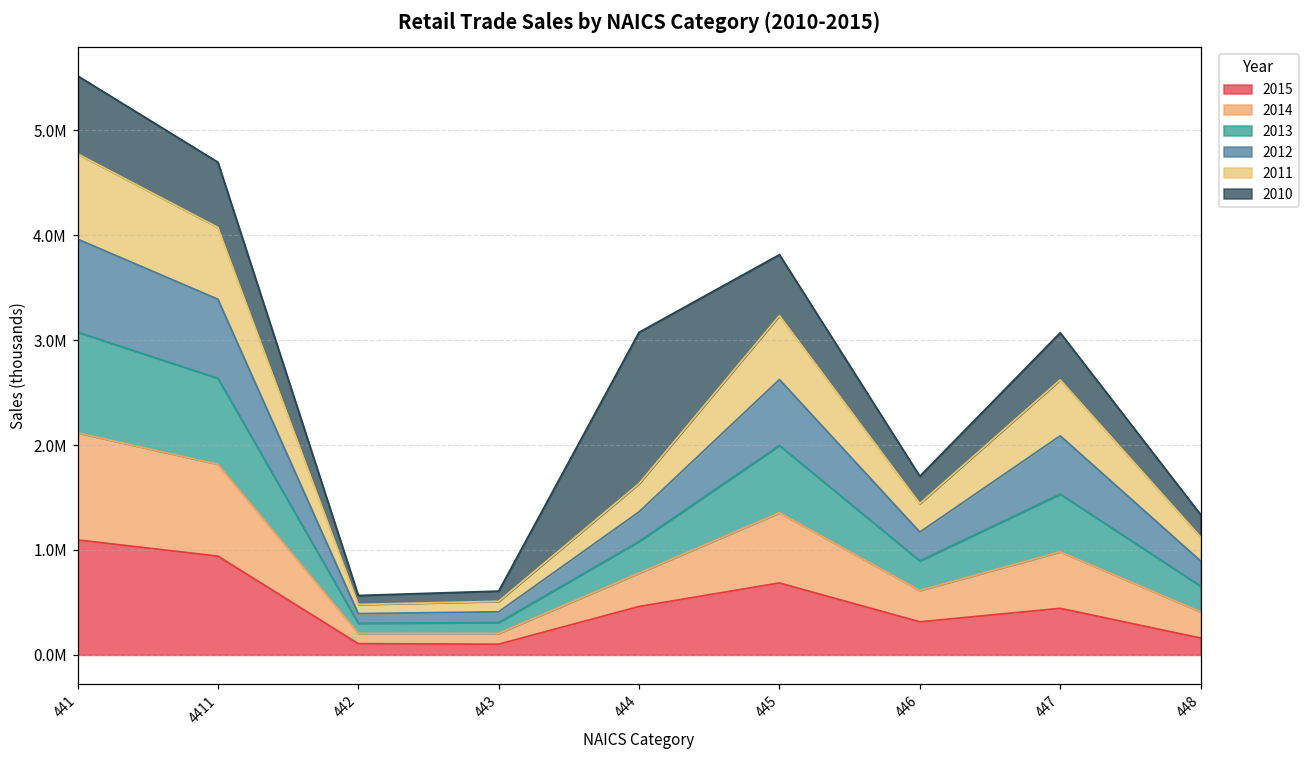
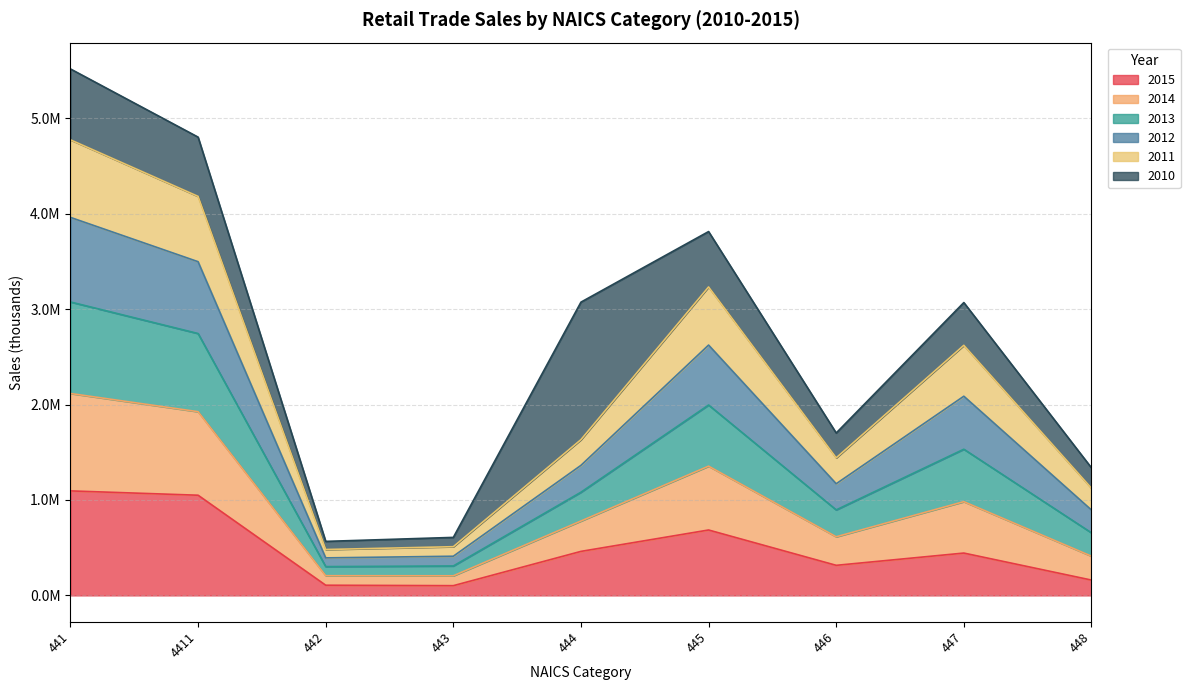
2015, 4411: 900000 -> 1000000
